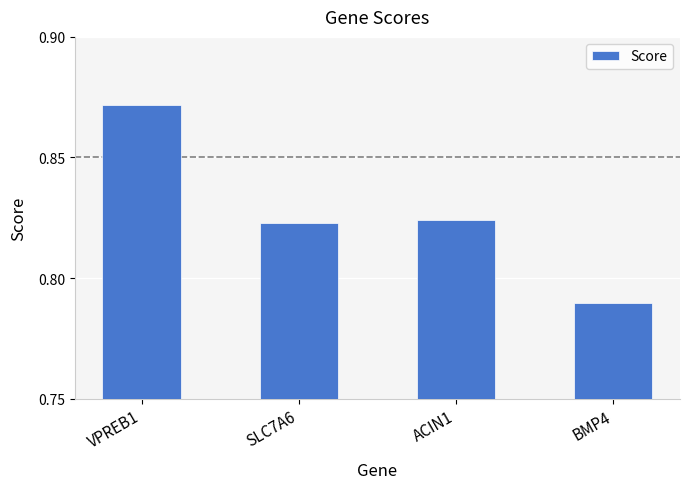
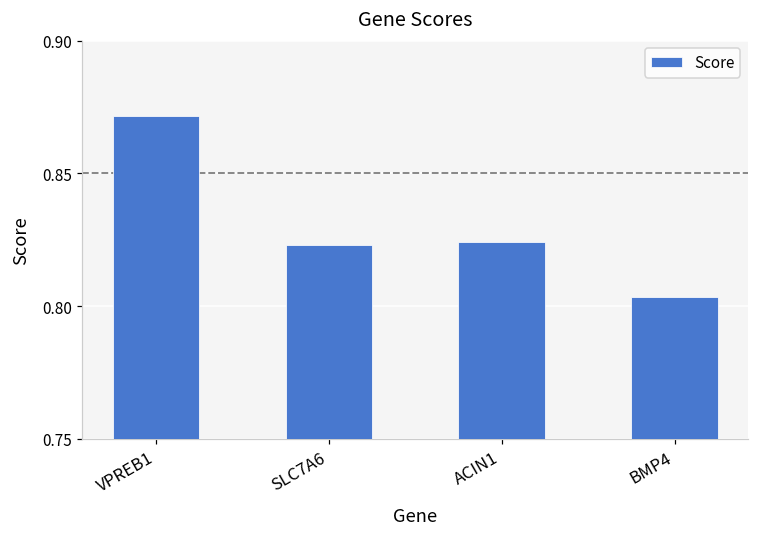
BMP4: 0.790 -> 0.803
